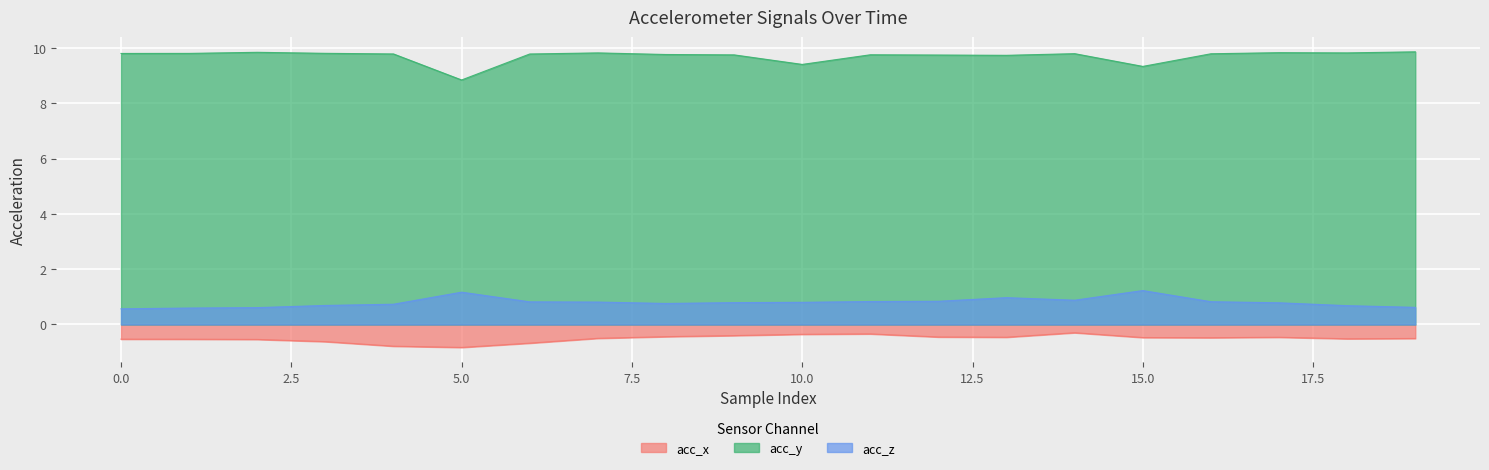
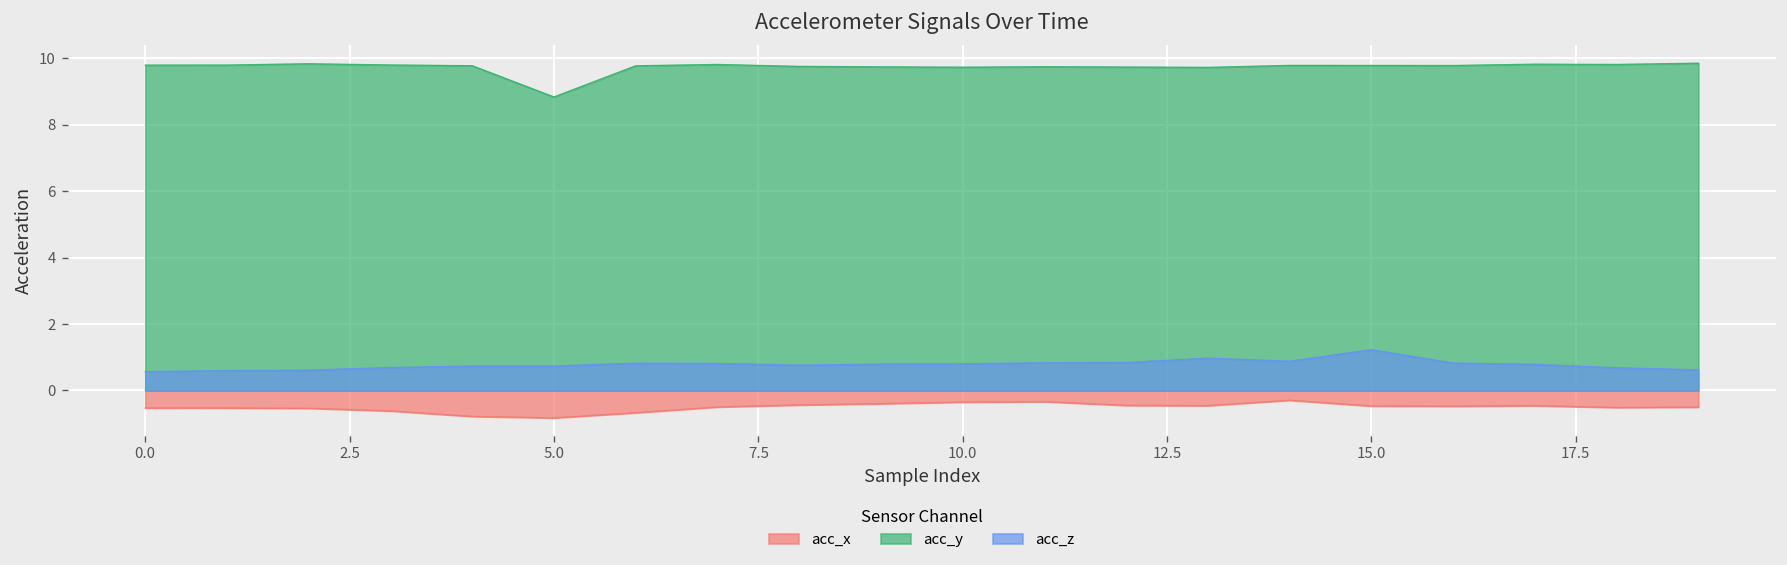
acc_z, 5.0: 1.2 -> 0.7
acc_y, 10.0: 9.4 -> 9.7
acc_y, 15.0: 9.3 -> 9.8
